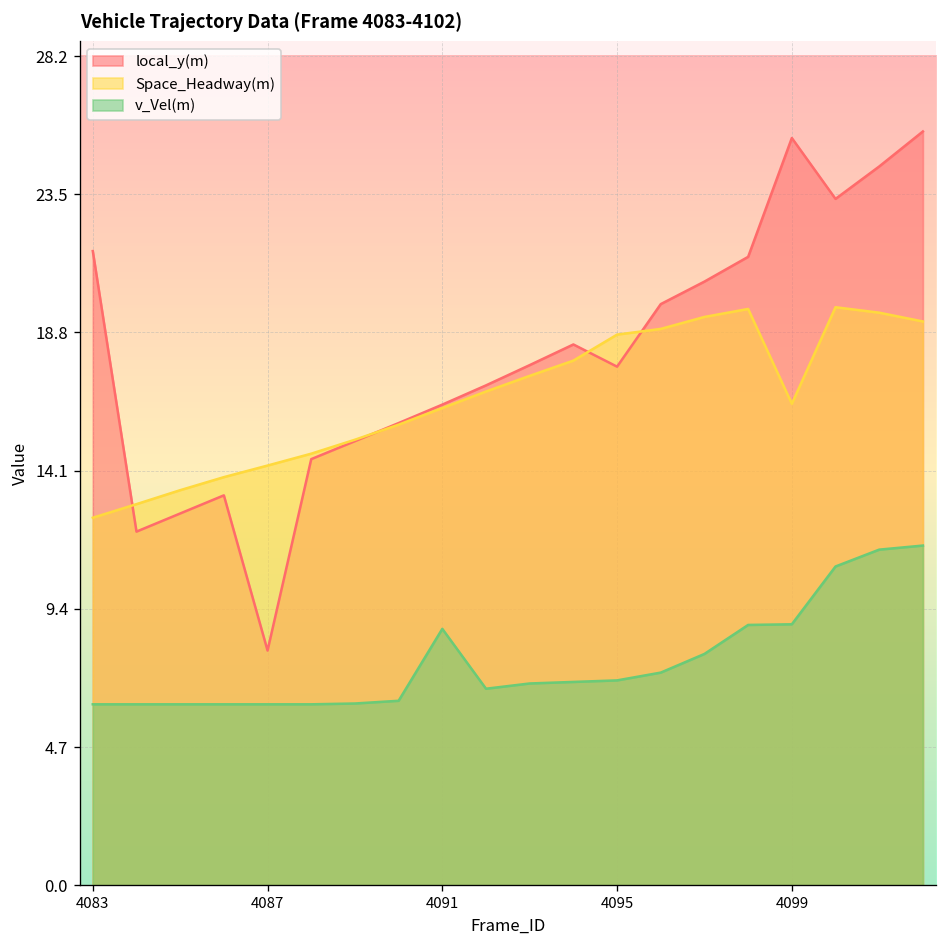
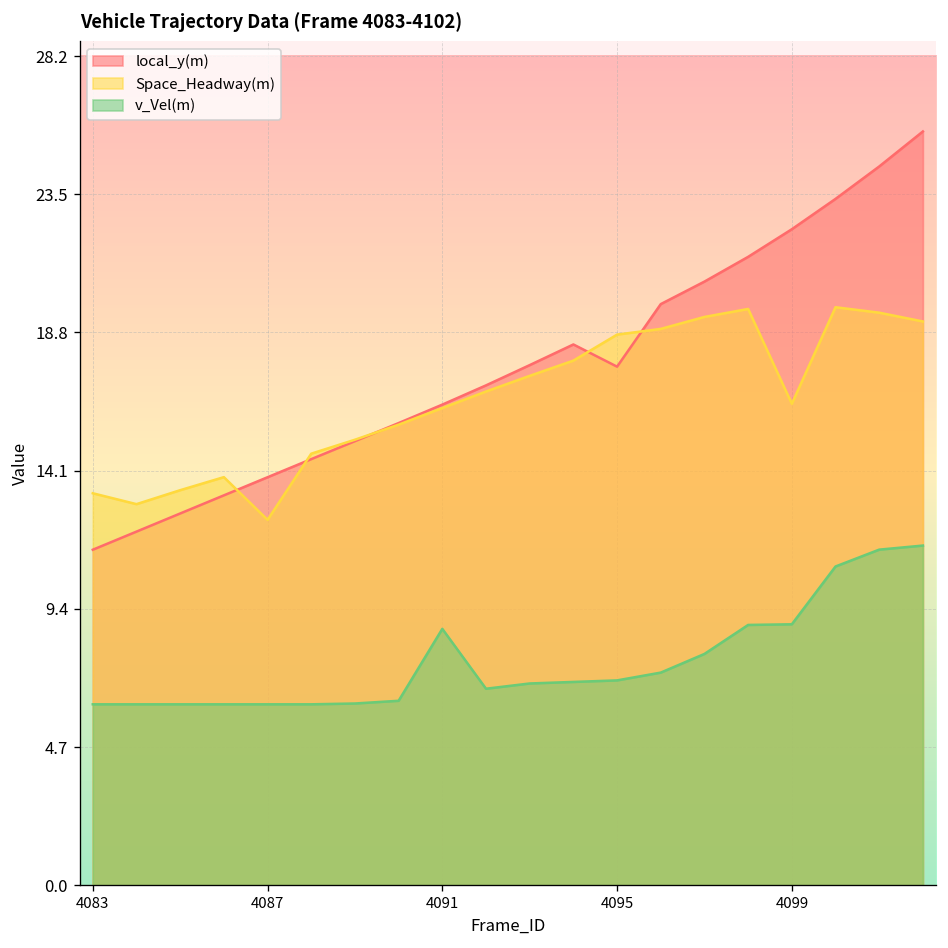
local_y(m), 4083: 21.6 -> 11.4
Space_Headway(m), 4083: 12.5 -> 13.3
local_y(m), 4087: 8.0 -> 13.9
Space_Headway(m), 4087: 14.3 -> 12.4
local_y(m), 4099: 25.4 -> 22.3
